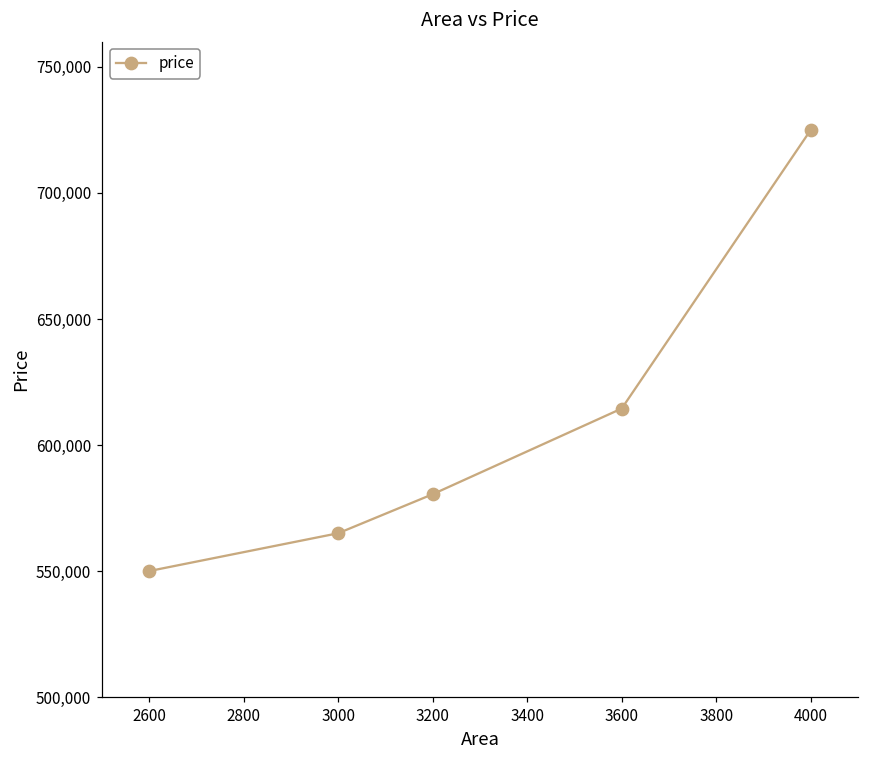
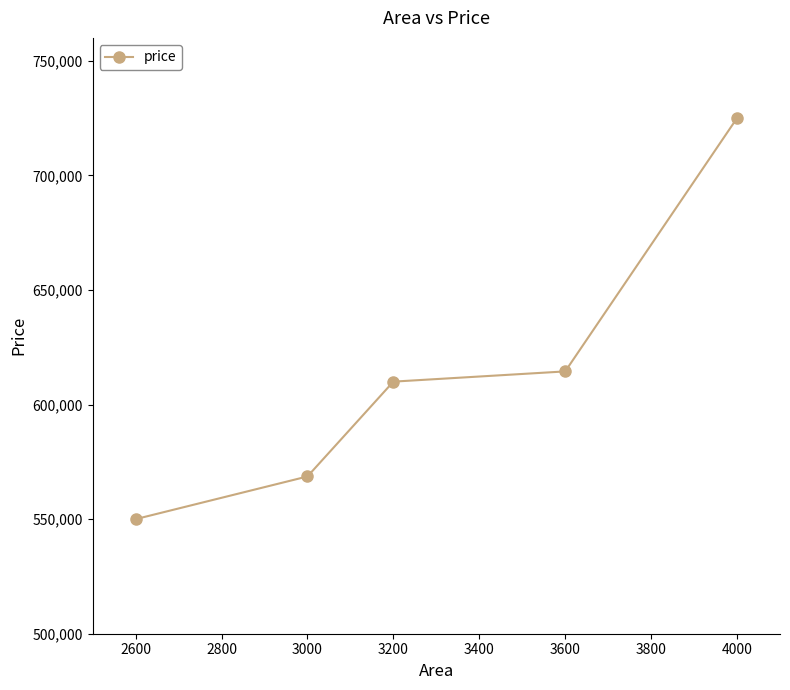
3000: 565,000 -> 569,000
3200: 580,000 -> 610,000
